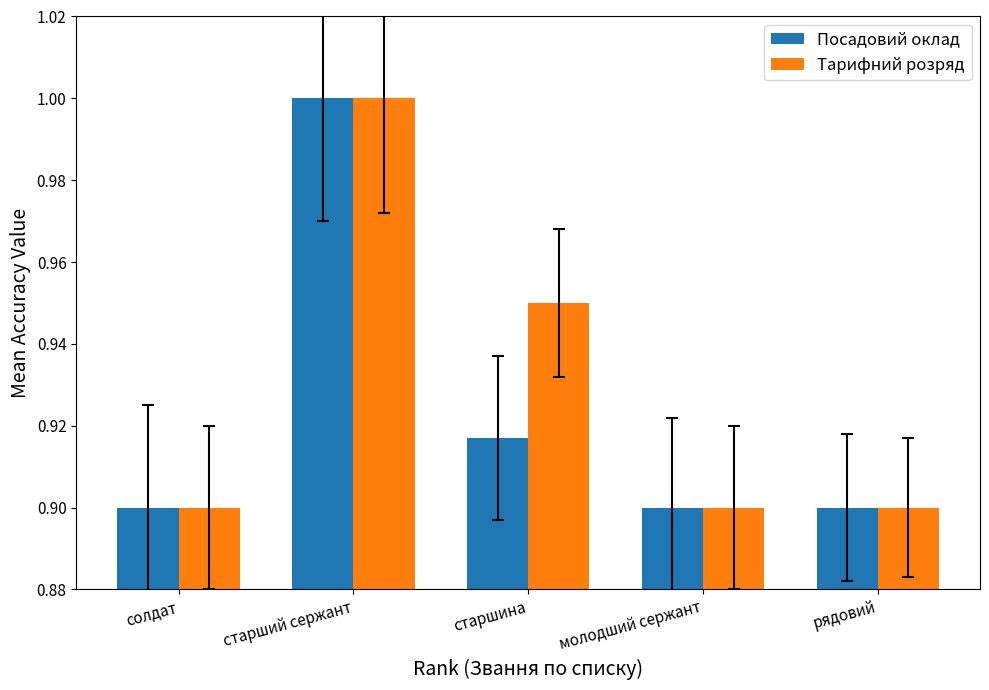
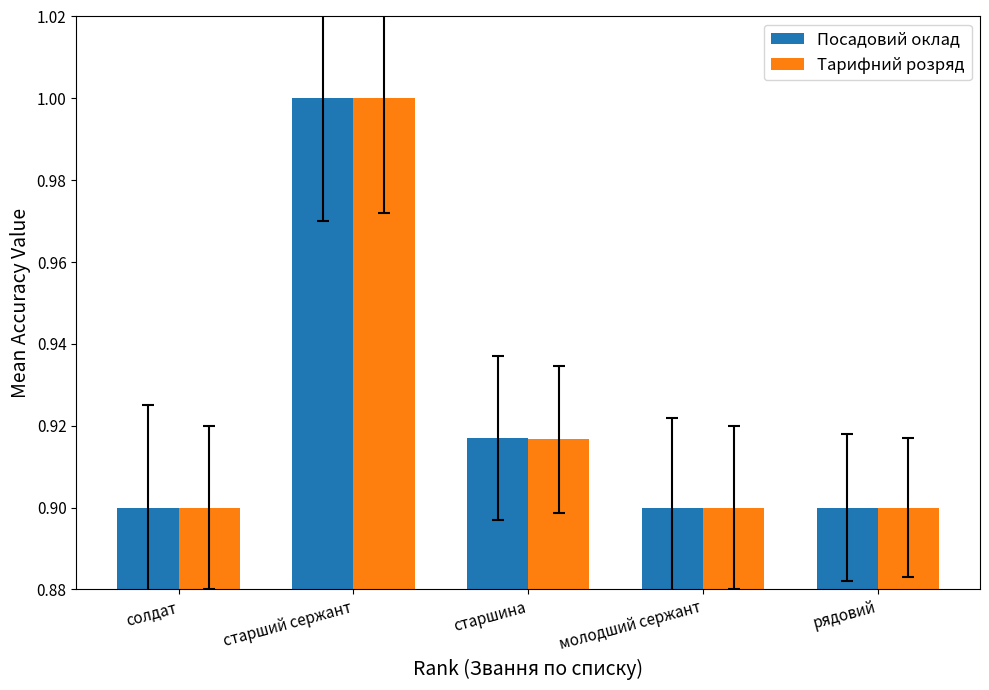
Тарифний розряд, старшина: 0.950 -> 0.917
